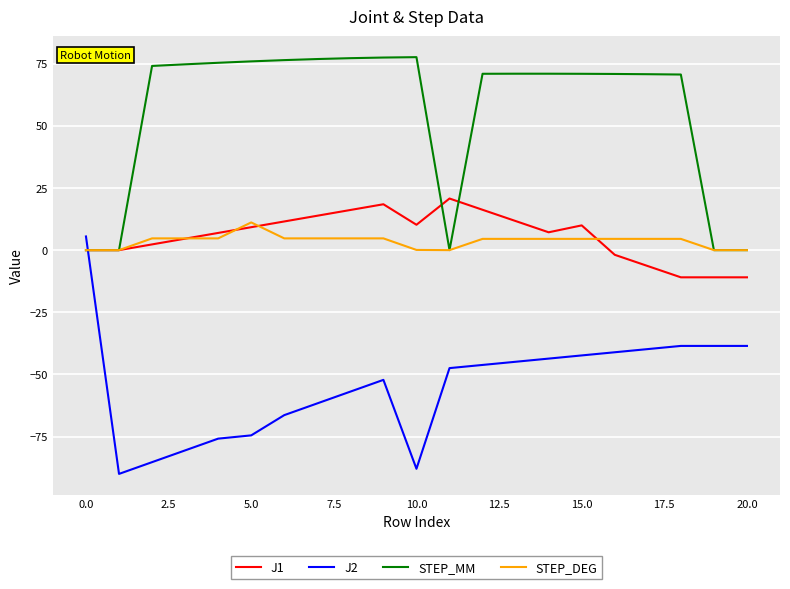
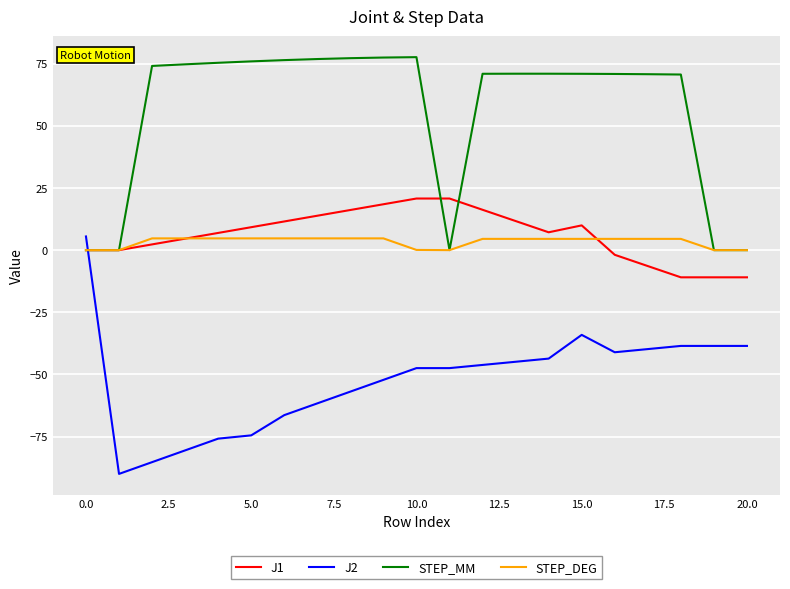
STEP_DEG, 5.0: 11 -> 5
J1, 10.0: 10 -> 21
J2, 10.0: -88 -> -47
J2, 15.0: -42 -> -34
